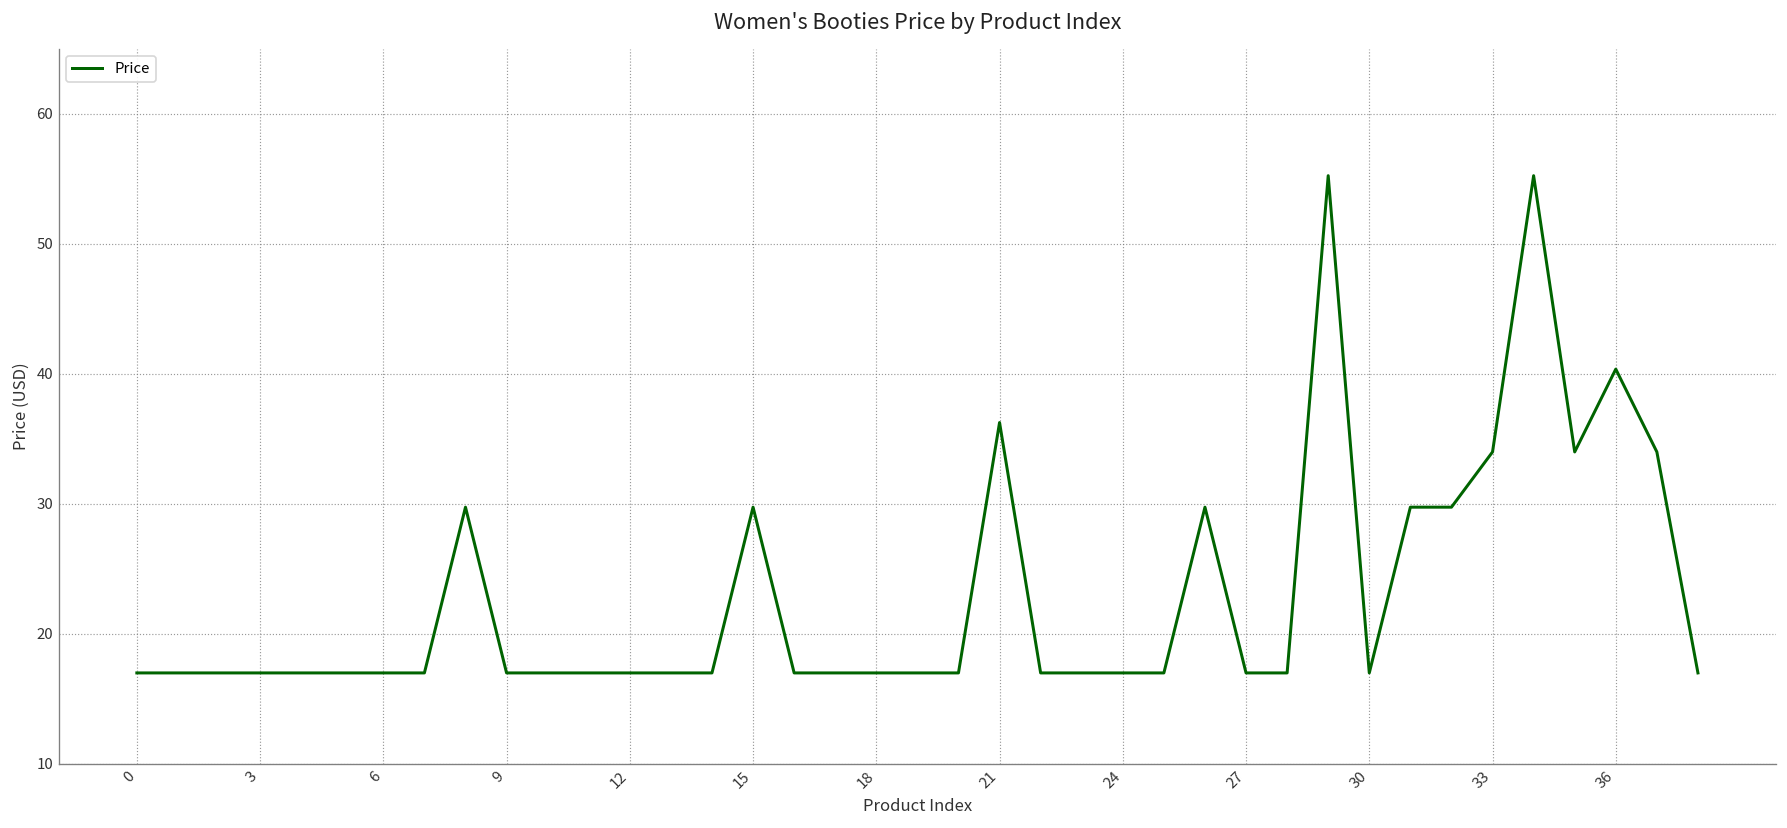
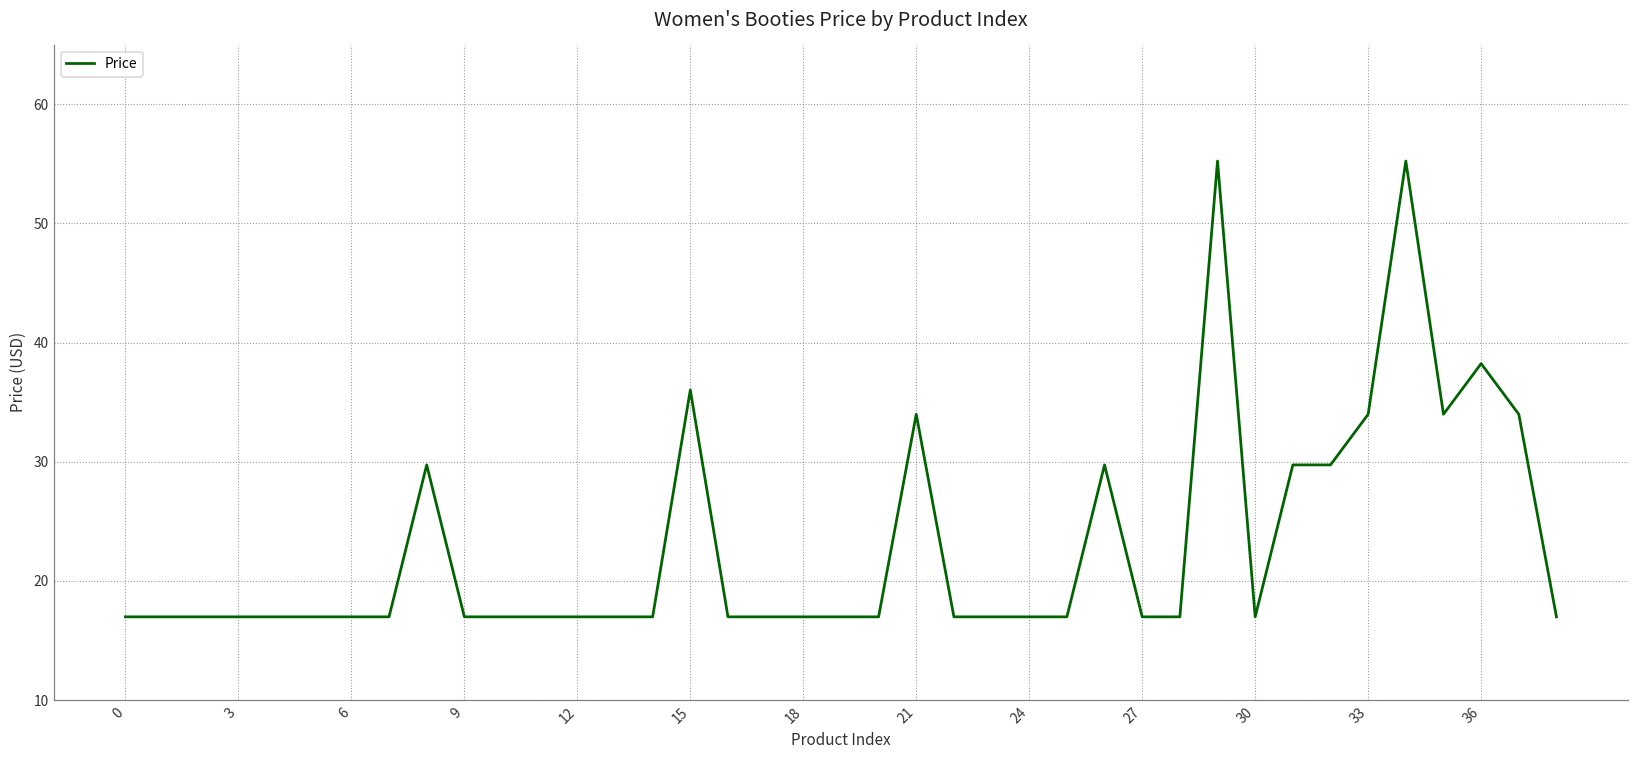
15: 29.7 -> 36.0
21: 36.3 -> 34.0
36: 40.4 -> 38.2
